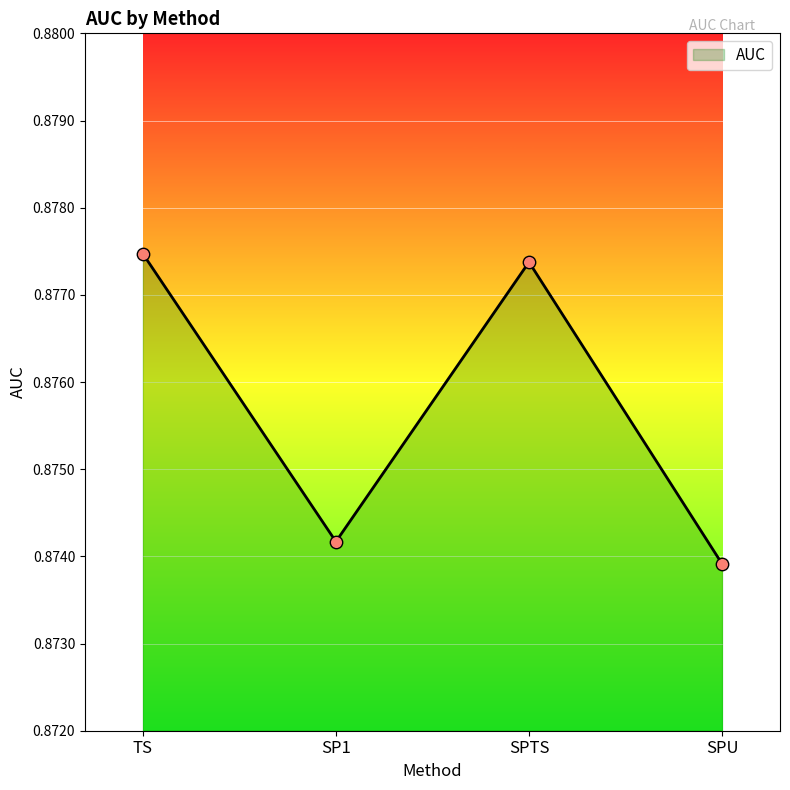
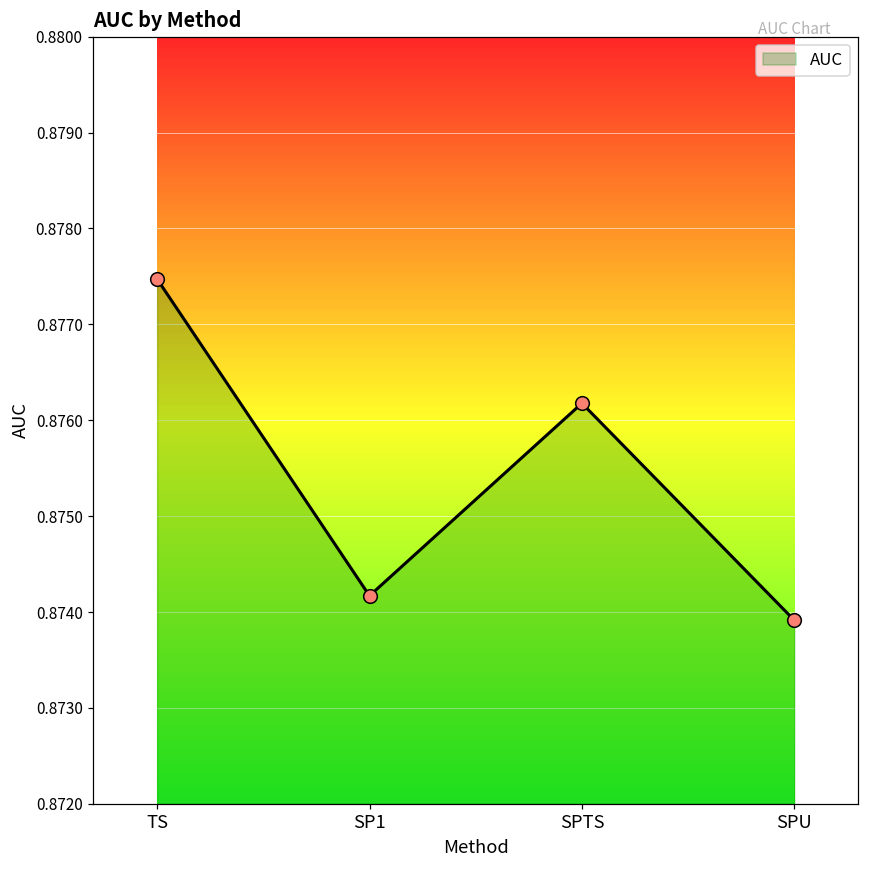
SPTS: 0.8774 -> 0.8762
